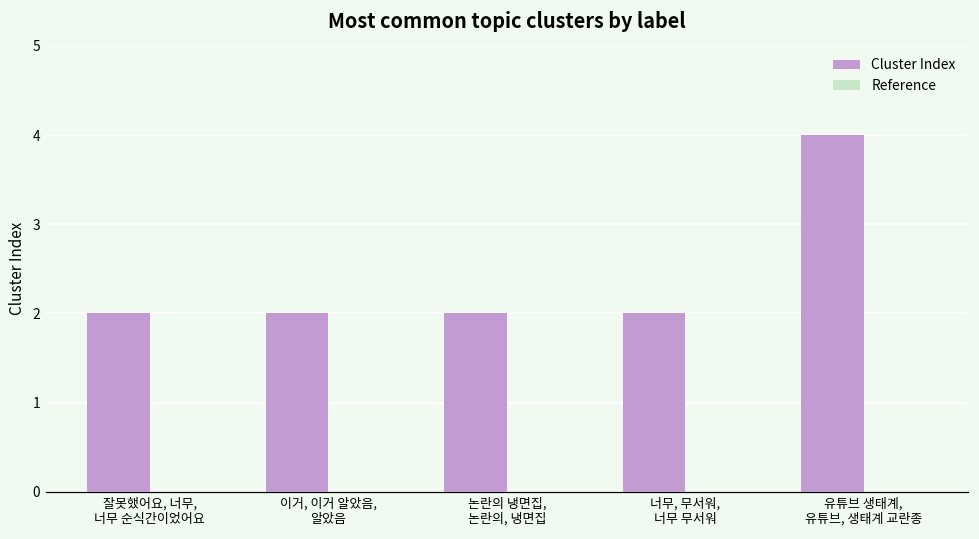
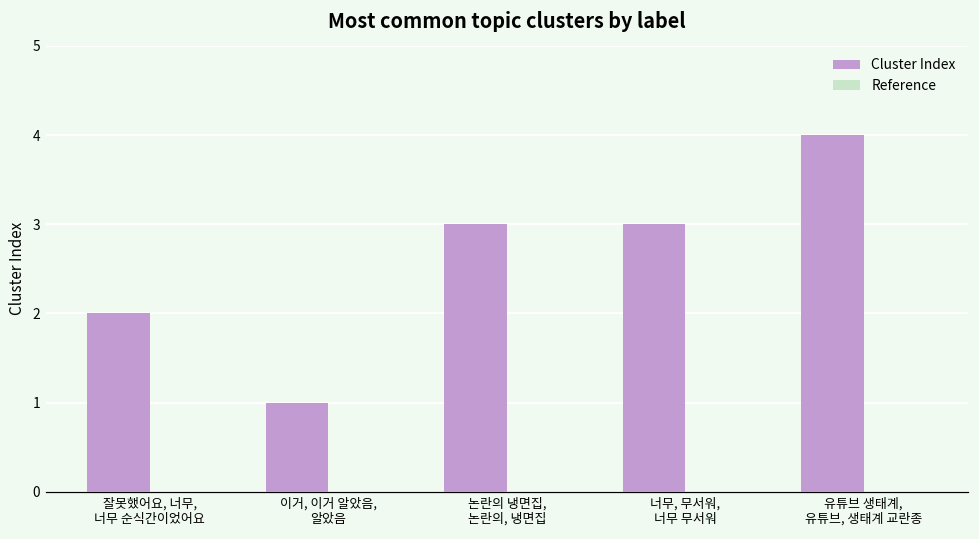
Cluster Index, 이거, 이거 알았음, 알았음: 2 -> 1
Cluster Index, 논란의 냉면집, 논란의, 냉면집: 2 -> 3
Cluster Index, 너무, 무서워, 너무 무서워: 2 -> 3
